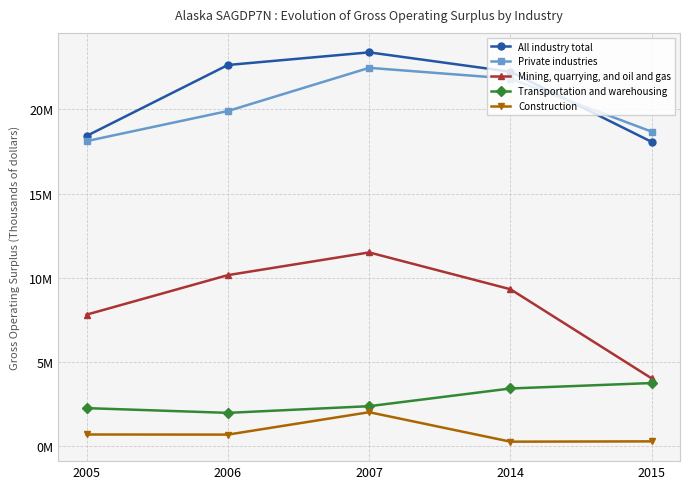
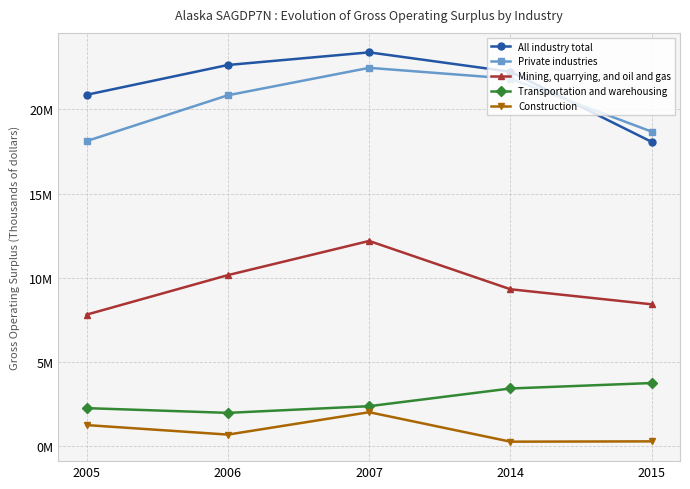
All industry total, 2005: 18400000 -> 20900000
Construction, 2005: 700000 -> 1200000
Private industries, 2006: 19900000 -> 20800000
Mining, quarrying, and oil and gas, 2007: 11500000 -> 12200000
Mining, quarrying, and oil and gas, 2015: 4000000 -> 8400000
